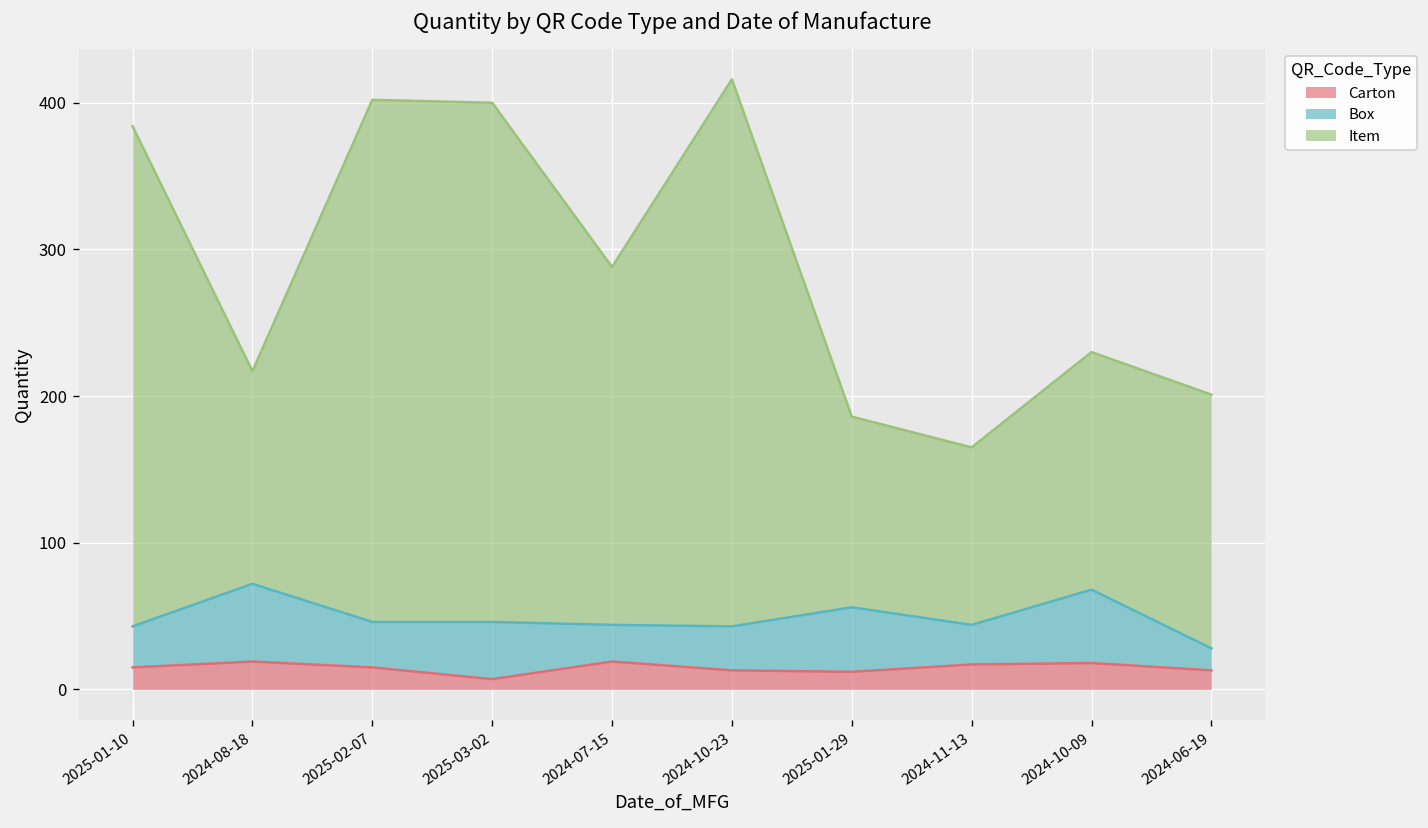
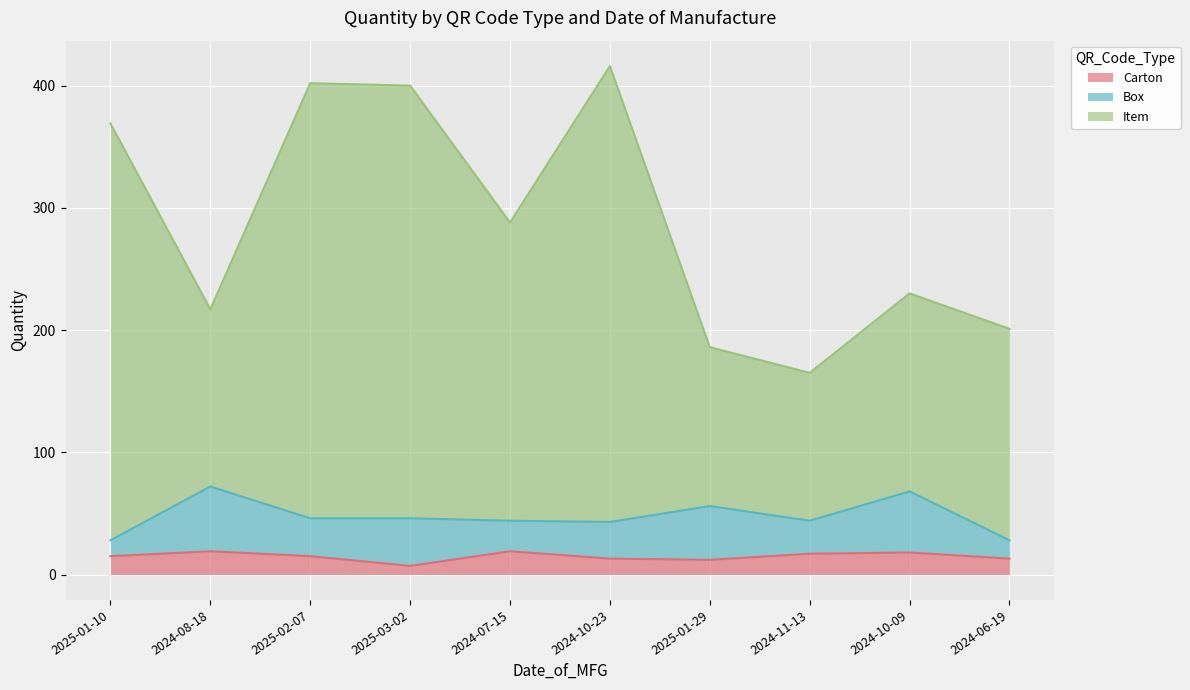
Box, 2025-01-10: 28 -> 13
